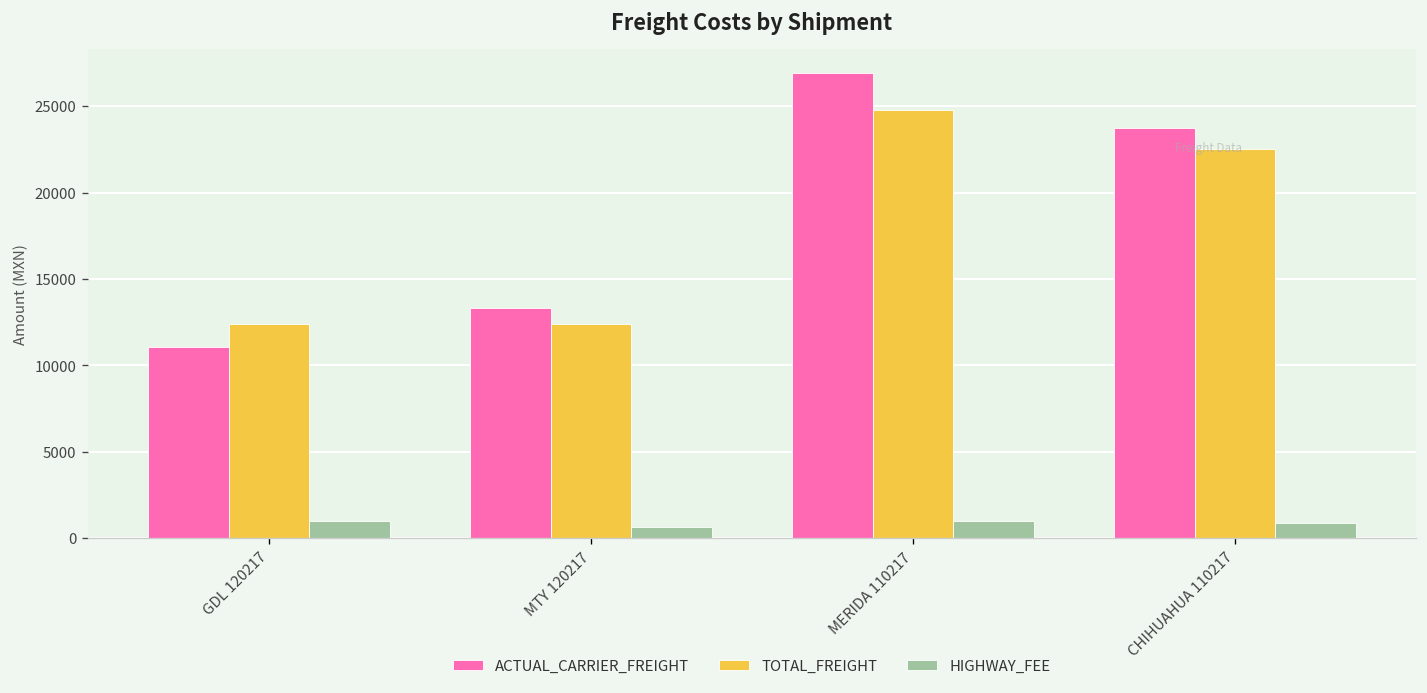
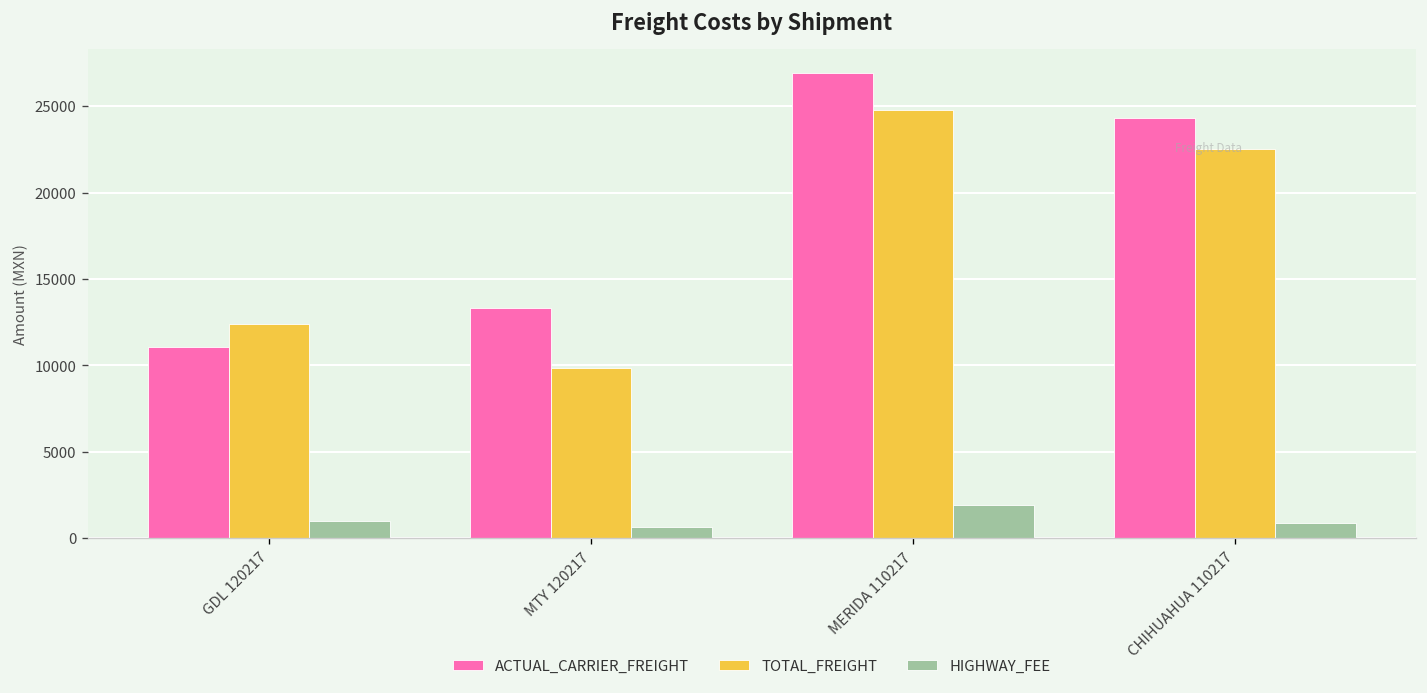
TOTAL_FREIGHT, MTY 120217: 12400 -> 9800
HIGHWAY_FEE, MERIDA 110217: 1000 -> 1900
ACTUAL_CARRIER_FREIGHT, CHIHUAHUA 110217: 23700 -> 24300
